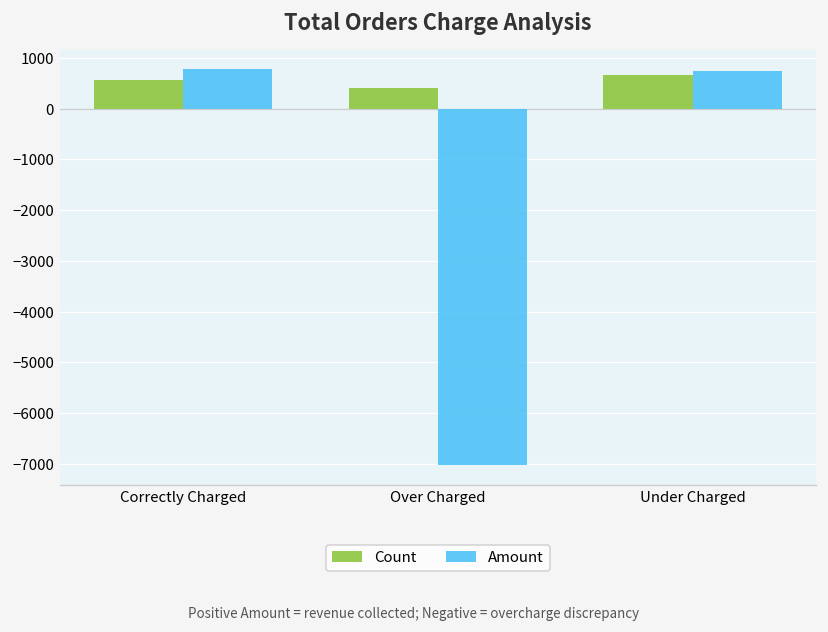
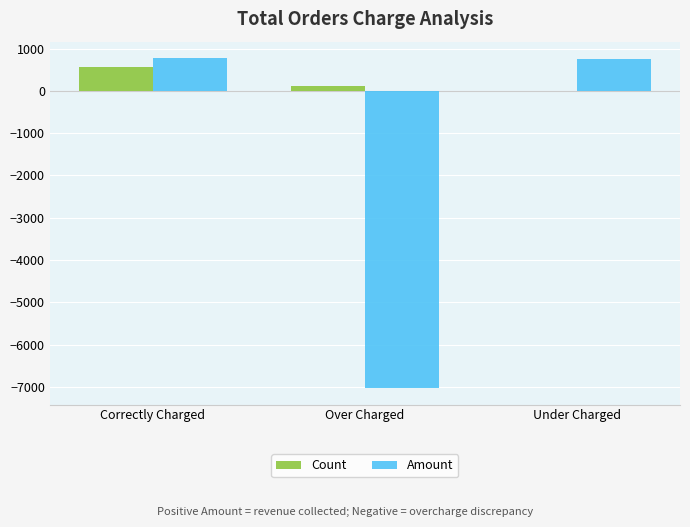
Count, Over Charged: 400 -> 100
Count, Under Charged: 700 -> 0
